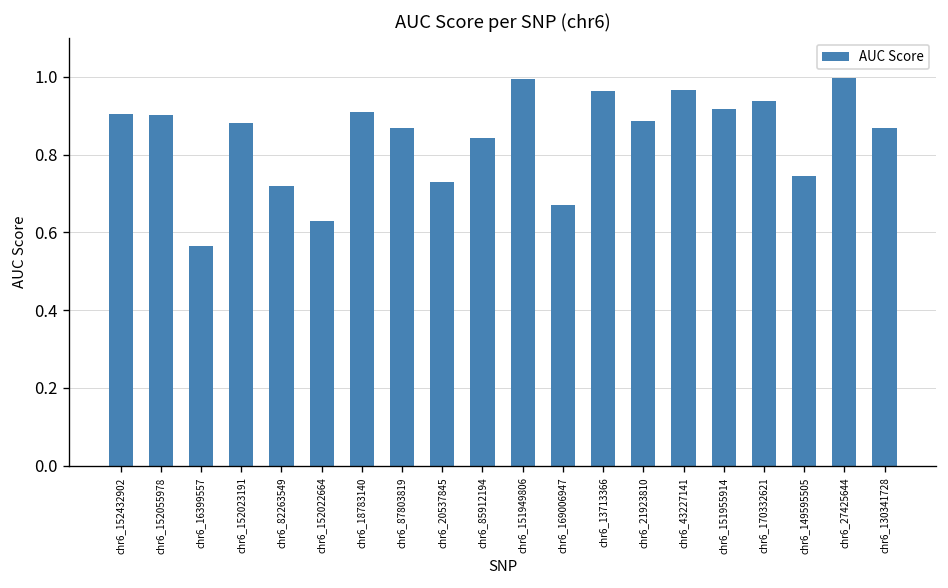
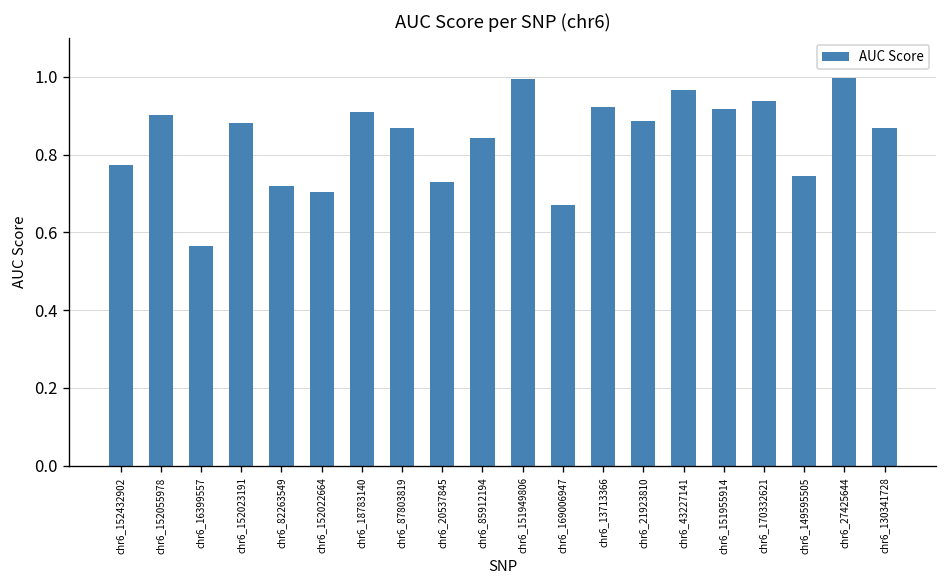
chr6_152432902: 0.91 -> 0.77
chr6_152022664: 0.63 -> 0.70
chr6_13713366: 0.96 -> 0.92
